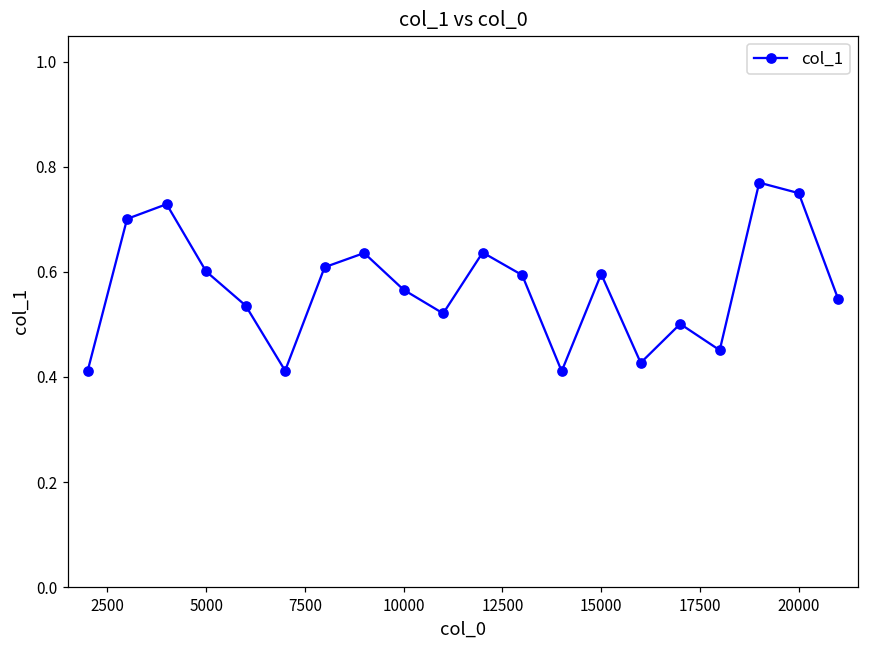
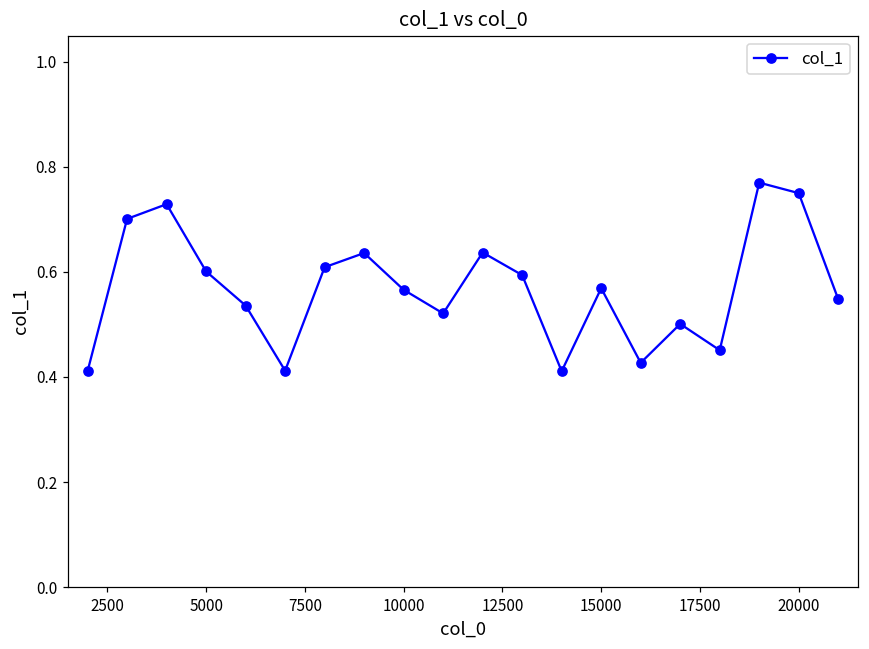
15000: 0.60 -> 0.57
